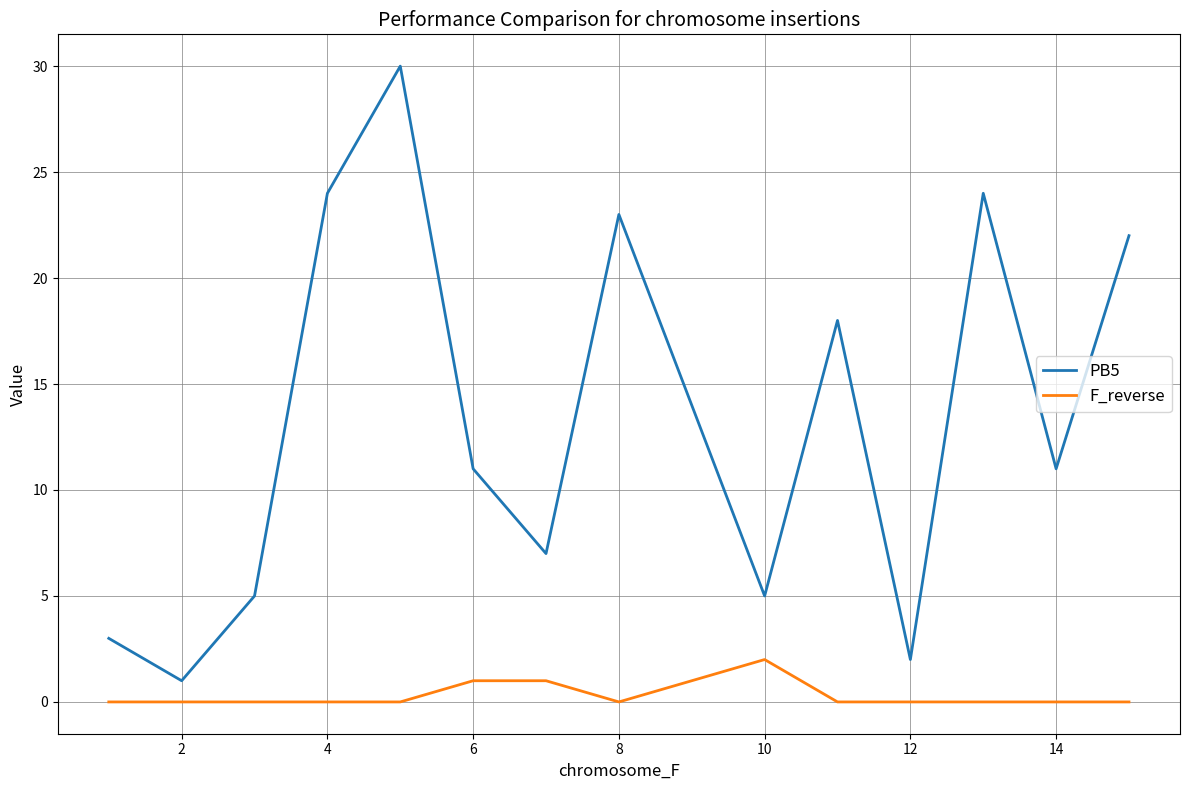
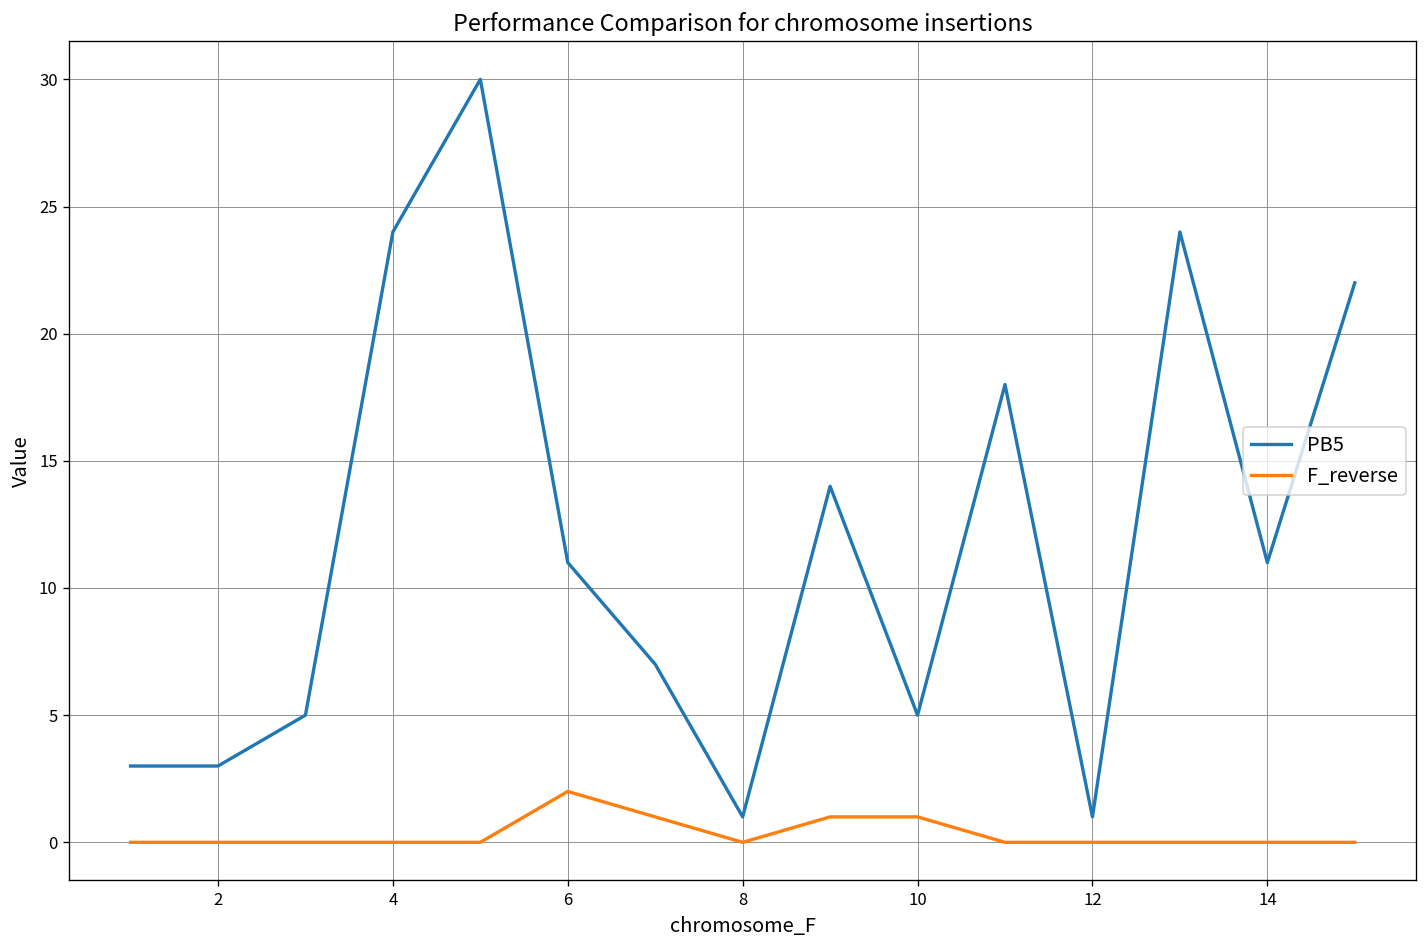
PB5, 2: 1 -> 3
F_reverse, 6: 1 -> 2
PB5, 8: 23 -> 1
F_reverse, 10: 2 -> 1
PB5, 12: 2 -> 1
